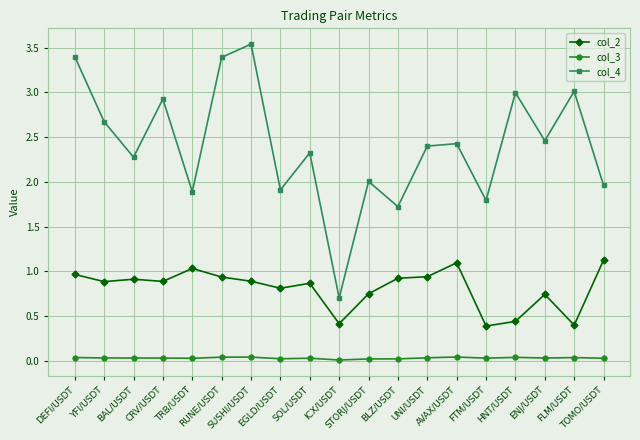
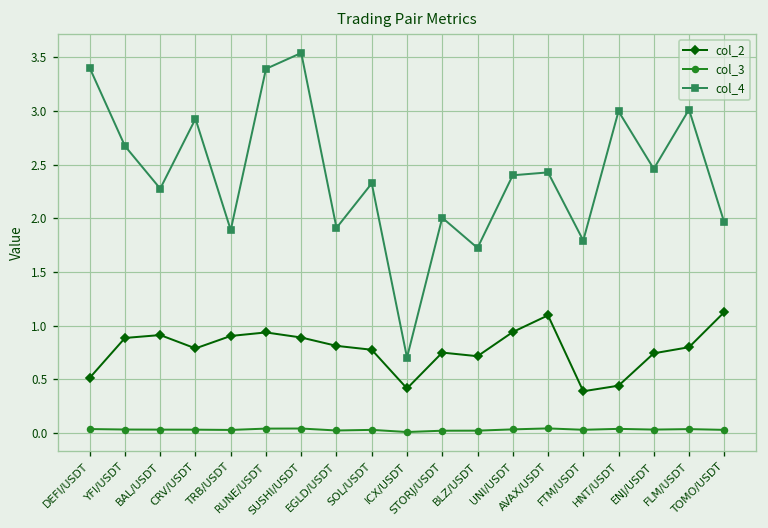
col_2, DEFI/USDT: 1.0 -> 0.5
col_2, CRV/USDT: 0.9 -> 0.8
col_2, TRB/USDT: 1.0 -> 0.9
col_2, SOL/USDT: 0.9 -> 0.8
col_2, BLZ/USDT: 0.9 -> 0.7
col_2, FLM/USDT: 0.4 -> 0.8
